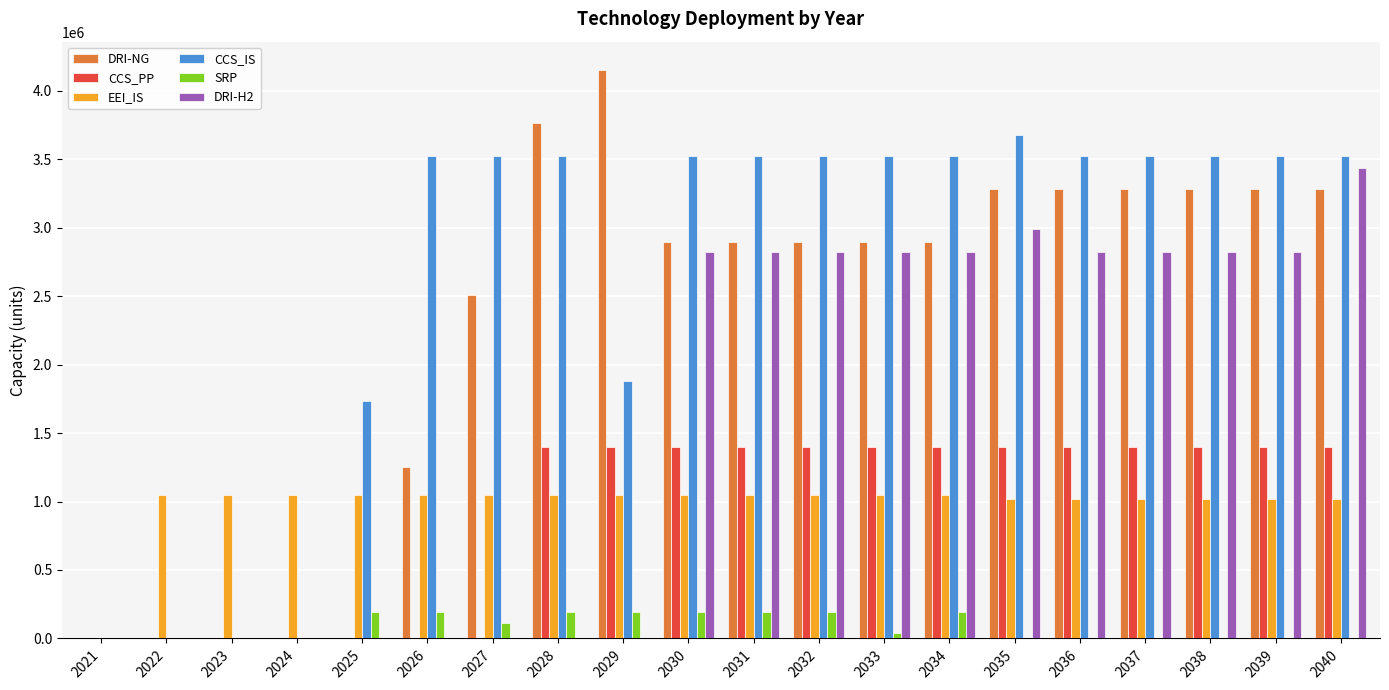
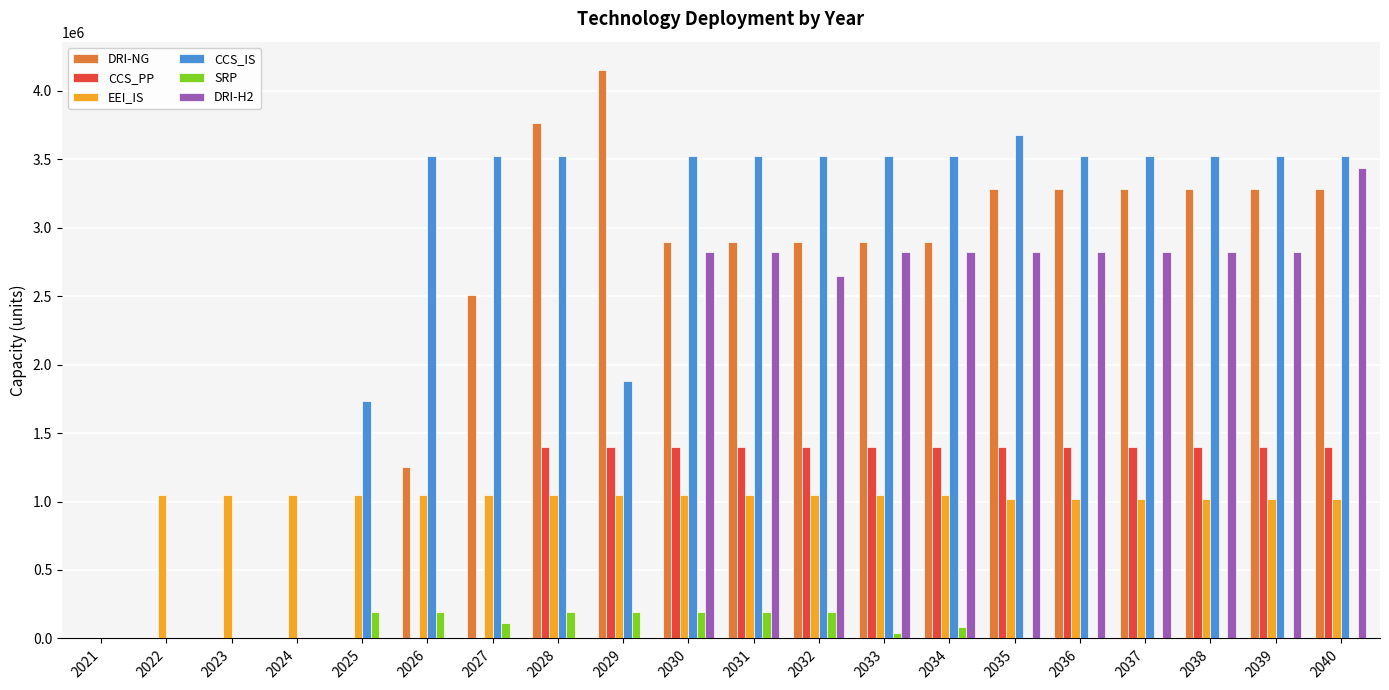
DRI-H2, 2032: 2820000 -> 2650000
SRP, 2034: 190000 -> 90000
DRI-H2, 2035: 2990000 -> 2820000
